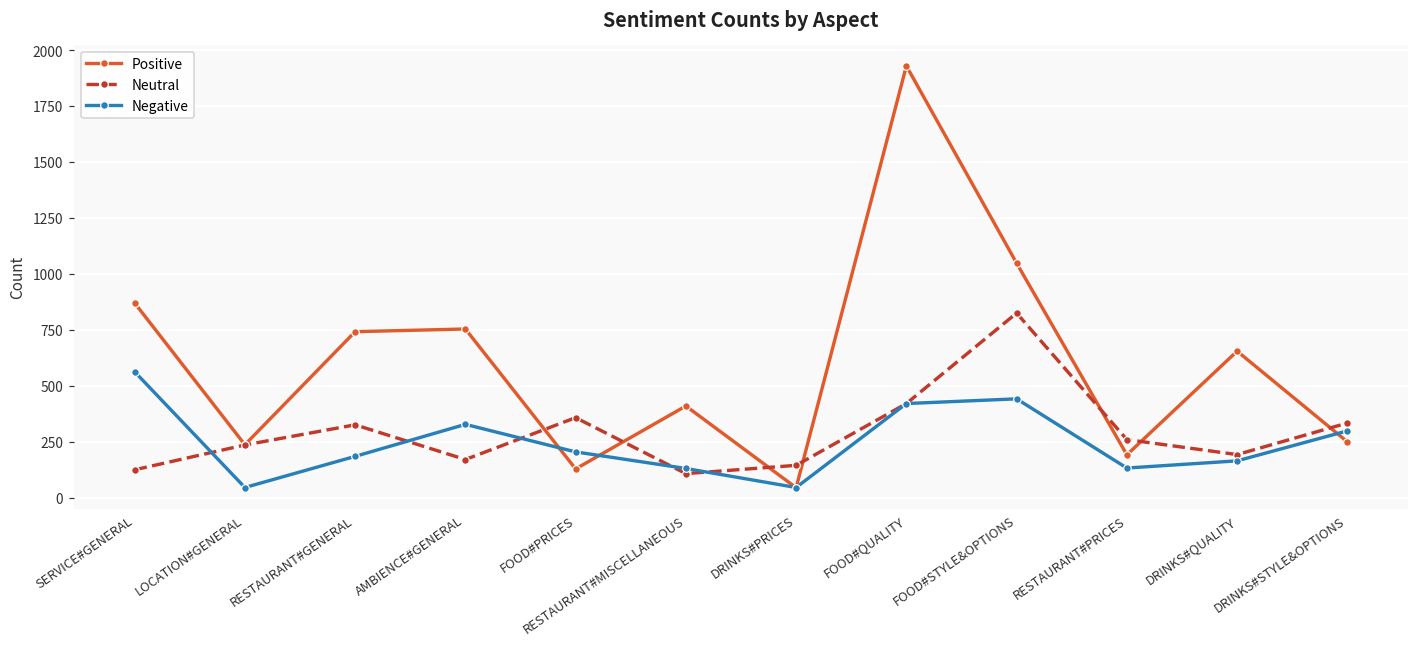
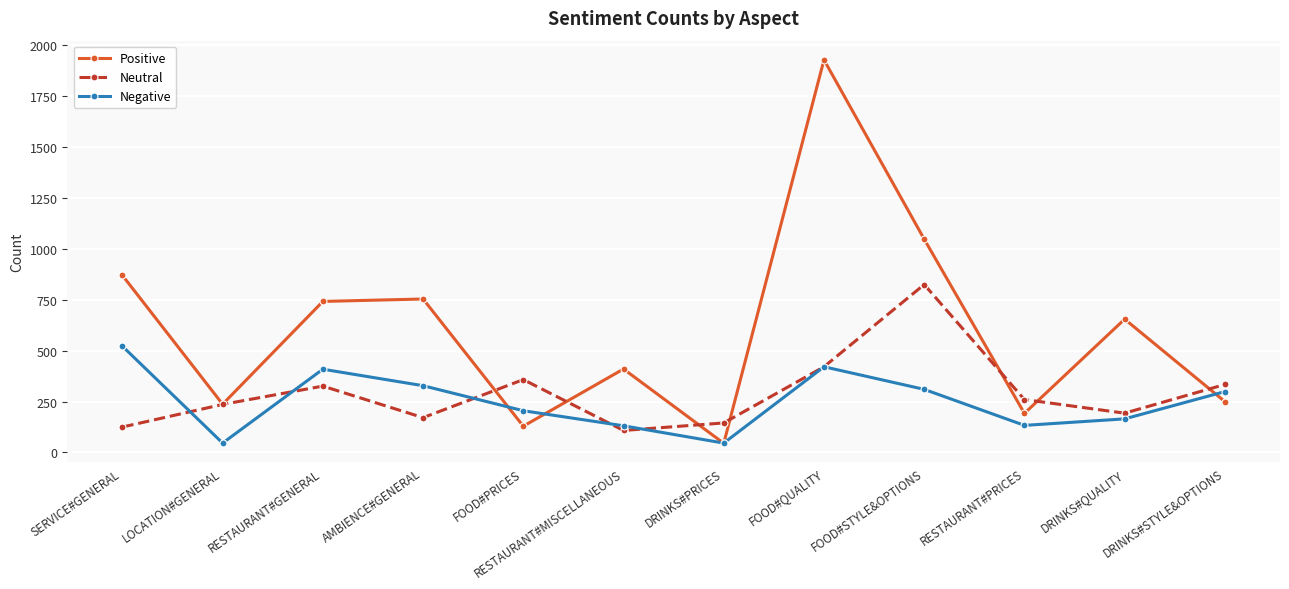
Negative, SERVICE#GENERAL: 560 -> 520
Negative, RESTAURANT#GENERAL: 190 -> 410
Negative, FOOD#STYLE&OPTIONS: 440 -> 310
